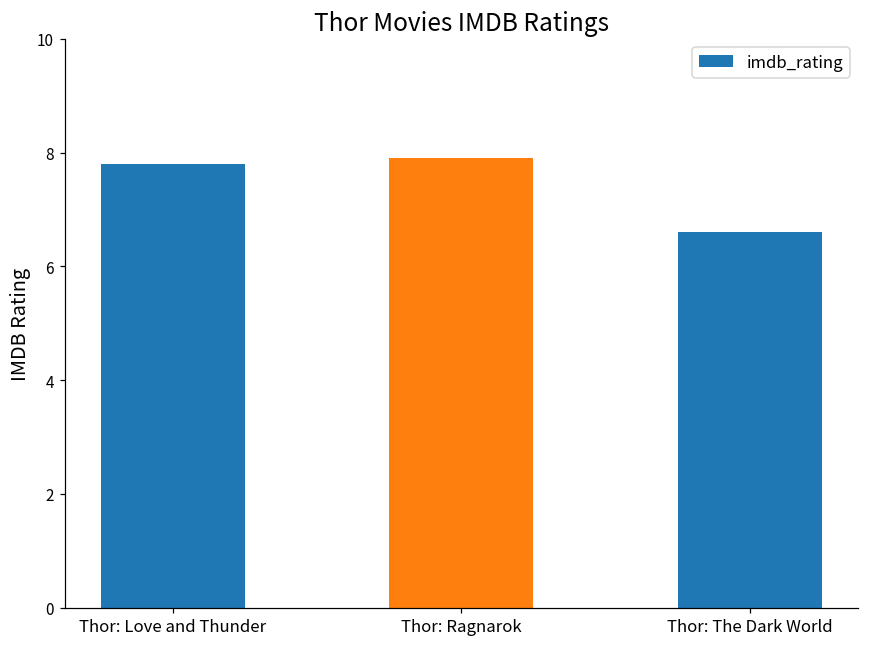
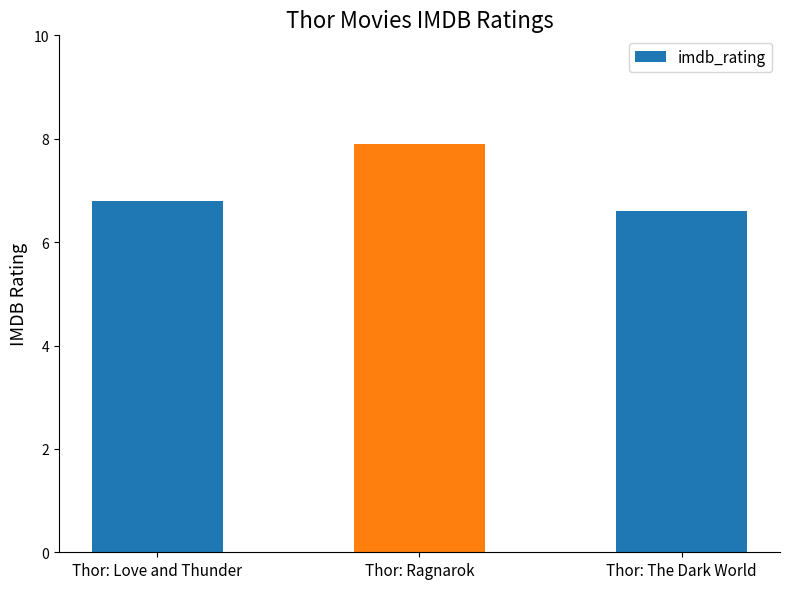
Thor: Love and Thunder: 7.8 -> 6.8
